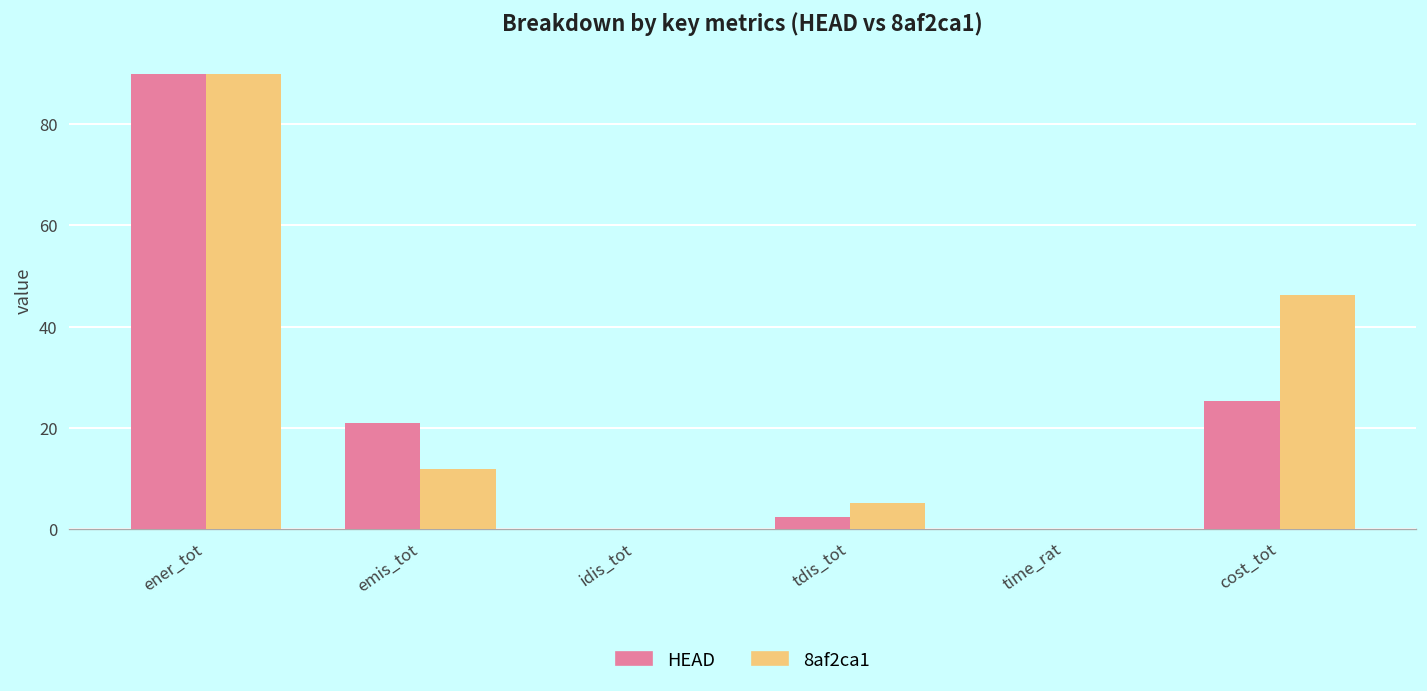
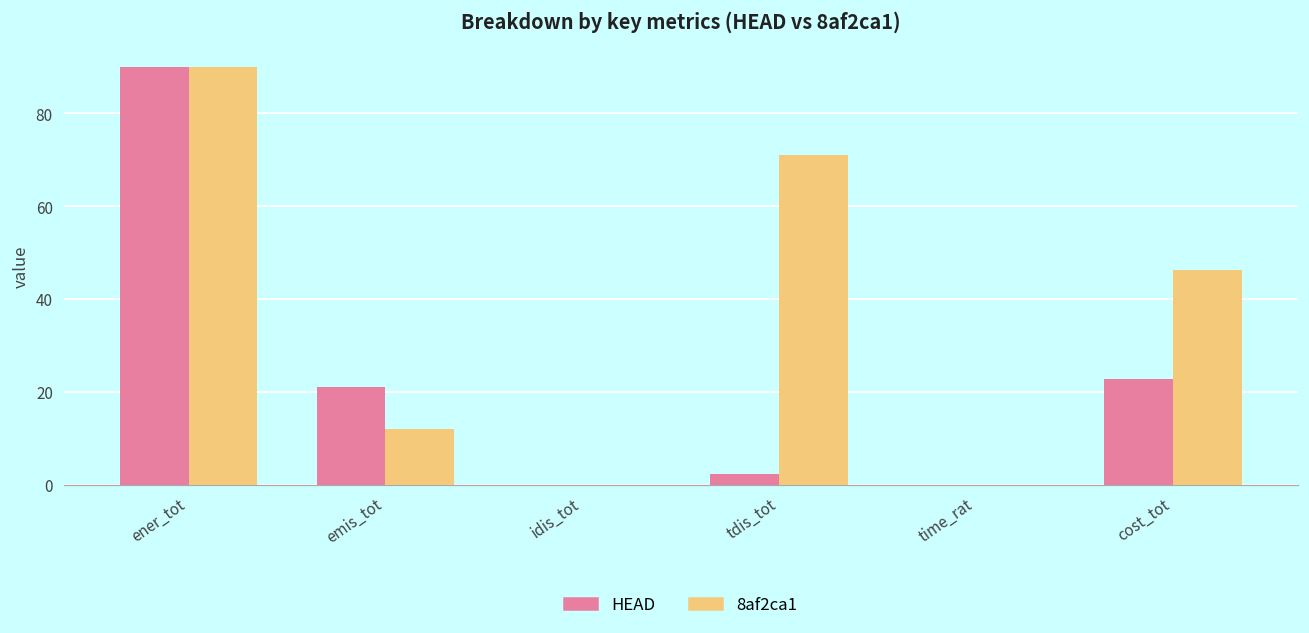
8af2ca1, tdis_tot: 5 -> 71
HEAD, cost_tot: 25 -> 23
